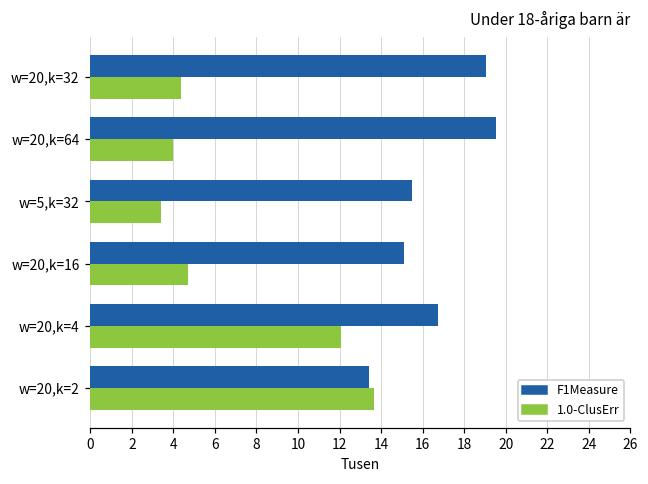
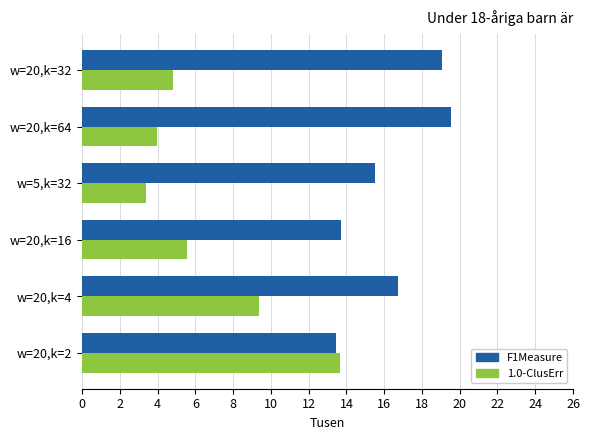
1.0-ClusErr, w=20,k=32: 4.4 -> 4.8
F1Measure, w=20,k=16: 15.1 -> 13.7
1.0-ClusErr, w=20,k=16: 4.7 -> 5.6
1.0-ClusErr, w=20,k=4: 12.1 -> 9.4
